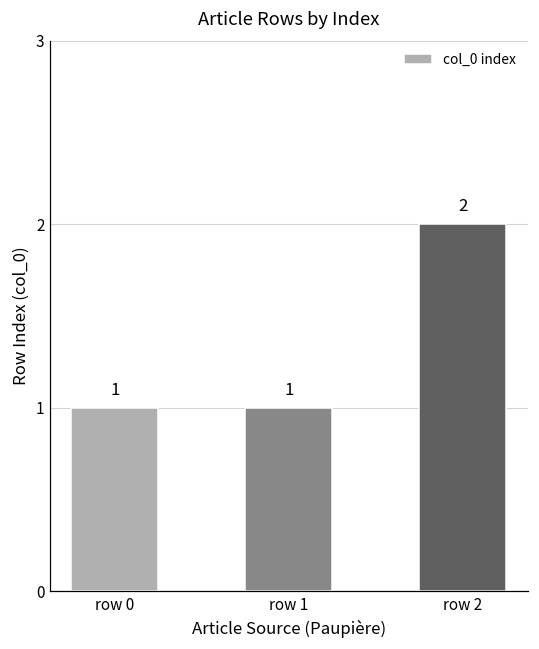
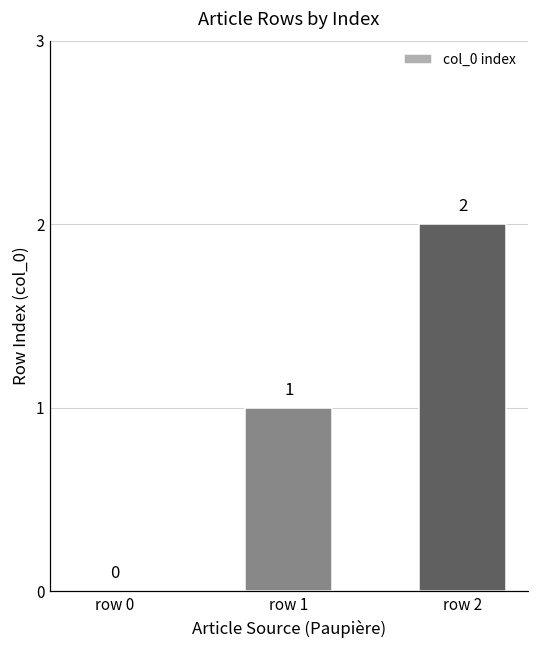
row 0: 1 -> 0
